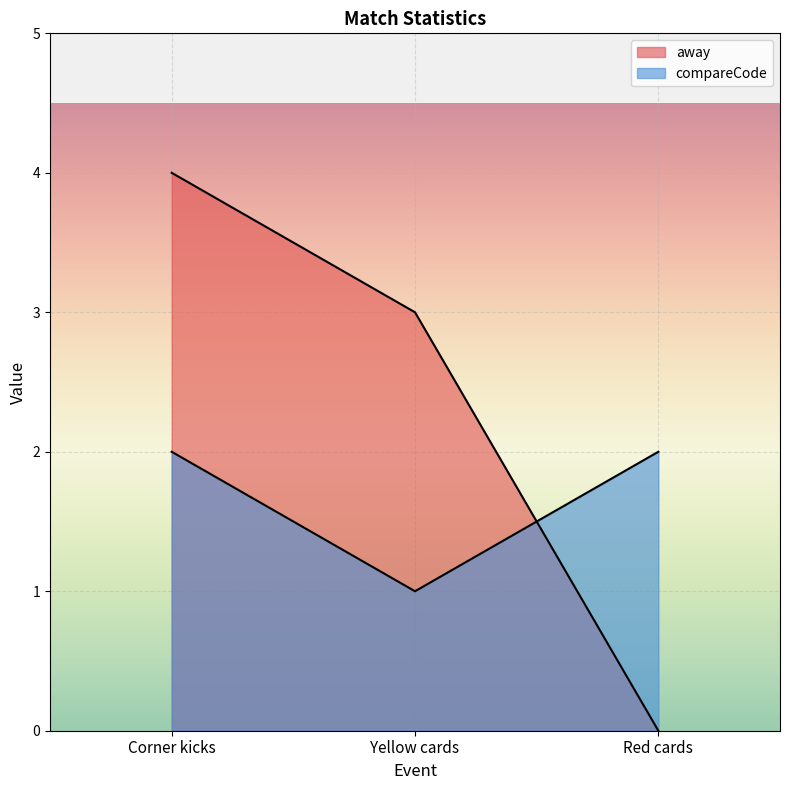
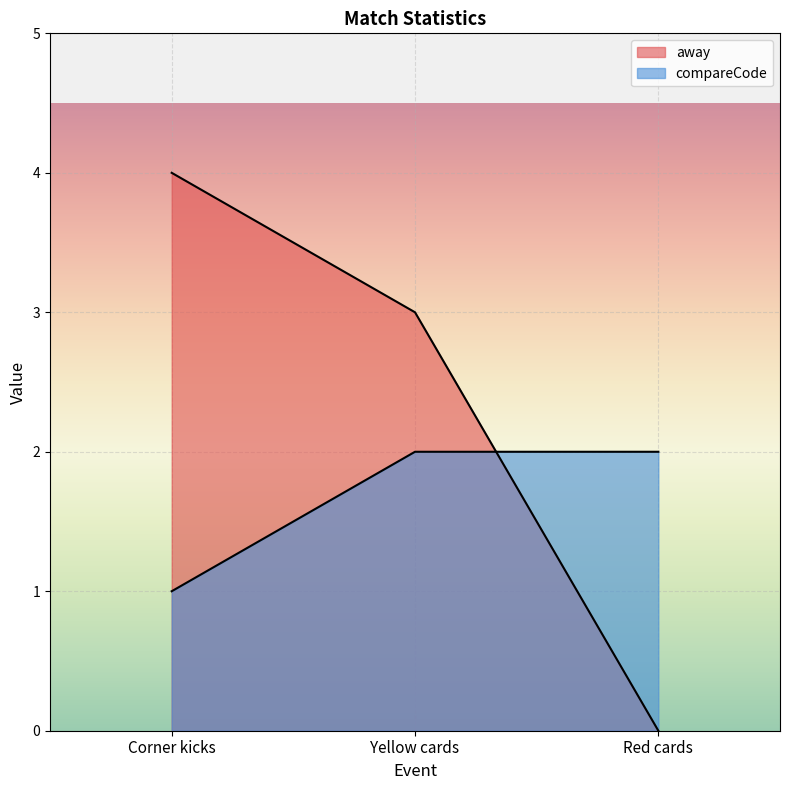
compareCode, Corner kicks: 2 -> 1
compareCode, Yellow cards: 1 -> 2
